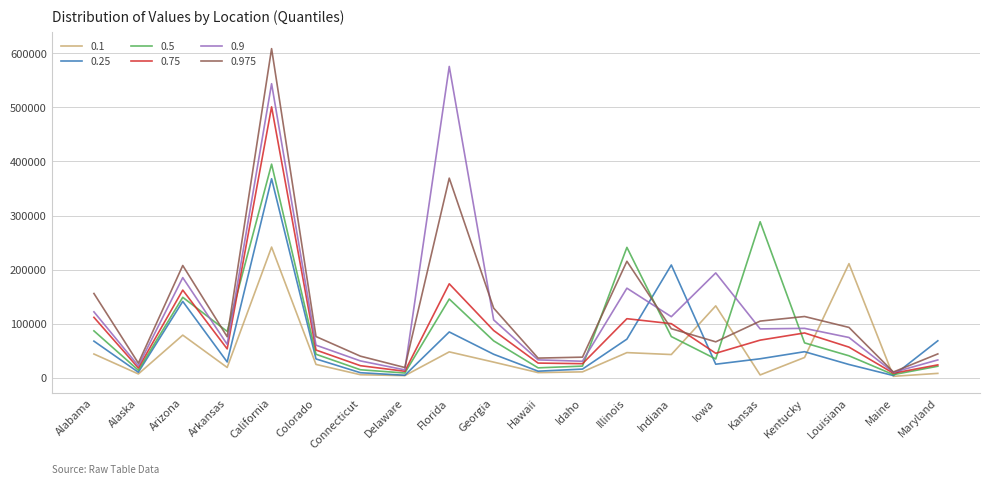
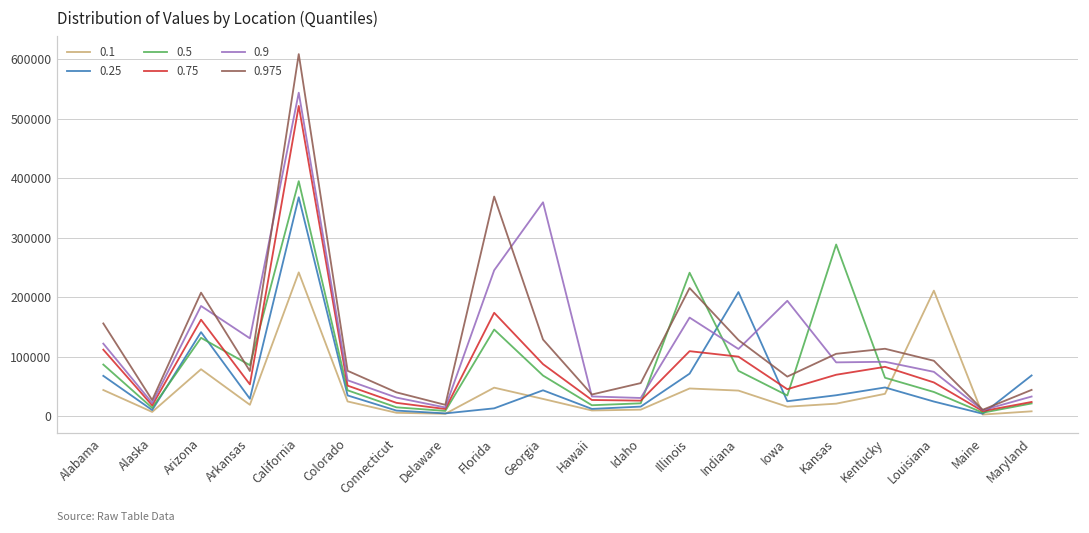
0.5, Arizona: 150000 -> 130000
0.9, Arkansas: 60000 -> 130000
0.75, California: 500000 -> 520000
0.25, Florida: 80000 -> 10000
0.9, Florida: 580000 -> 250000
0.9, Georgia: 110000 -> 360000
0.975, Idaho: 40000 -> 60000
0.975, Indiana: 90000 -> 130000
0.1, Iowa: 130000 -> 20000
0.1, Kansas: 10000 -> 20000
